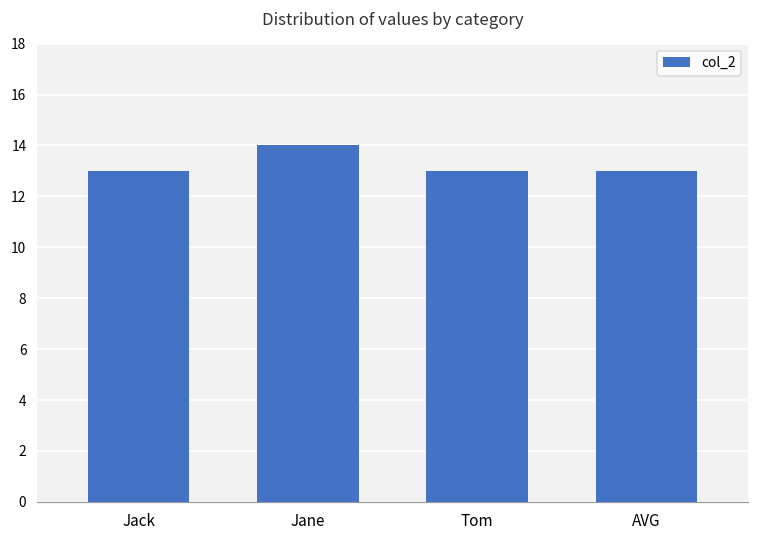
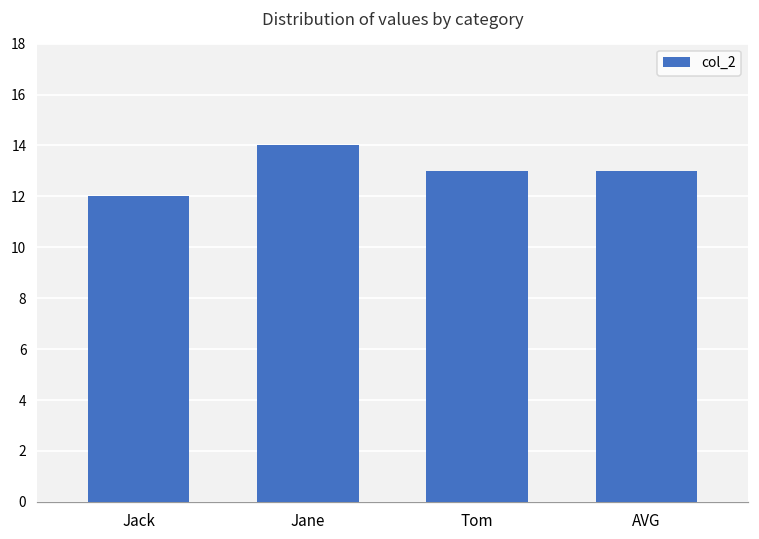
Jack: 13 -> 12
